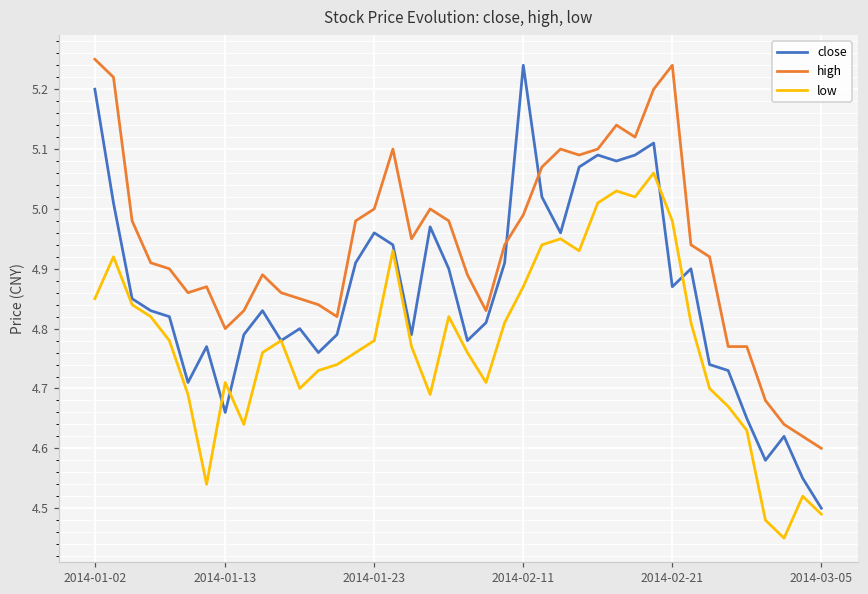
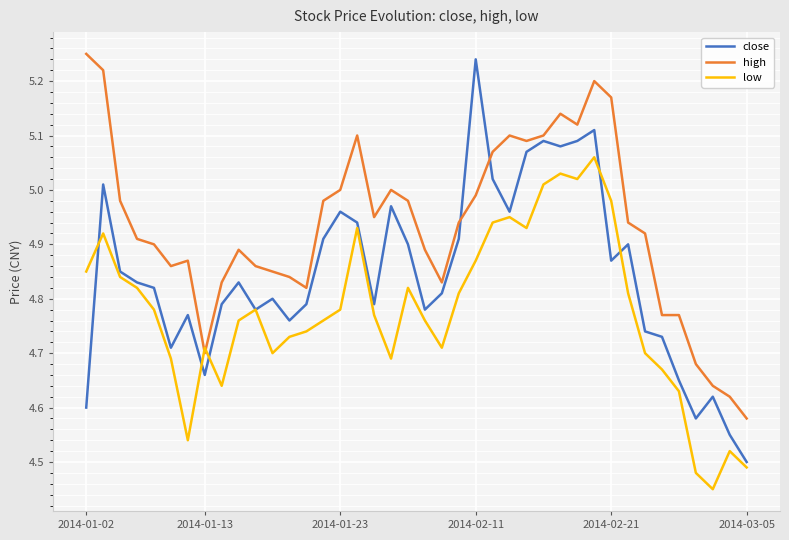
close, 2014-01-02: 5.2 -> 4.6
high, 2014-01-13: 4.8 -> 4.7
high, 2014-02-21: 5.24 -> 5.17
high, 2014-03-05: 4.60 -> 4.58
